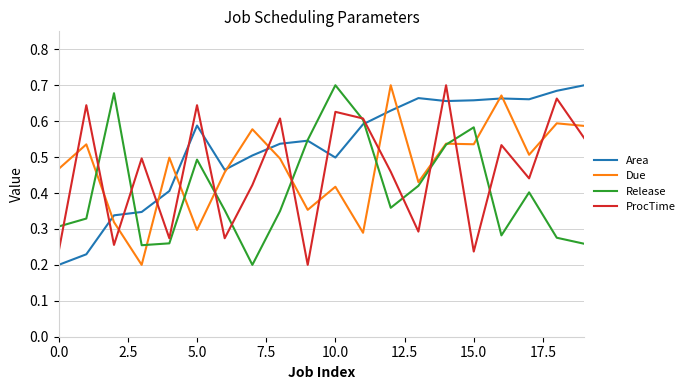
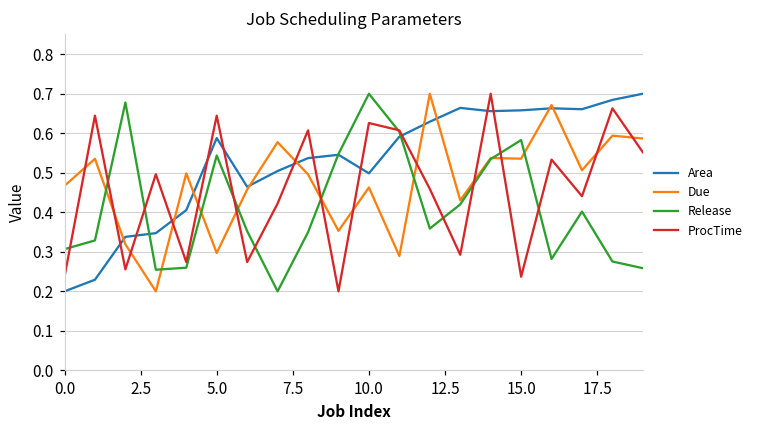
Release, 5.0: 0.49 -> 0.54
Due, 10.0: 0.42 -> 0.46
